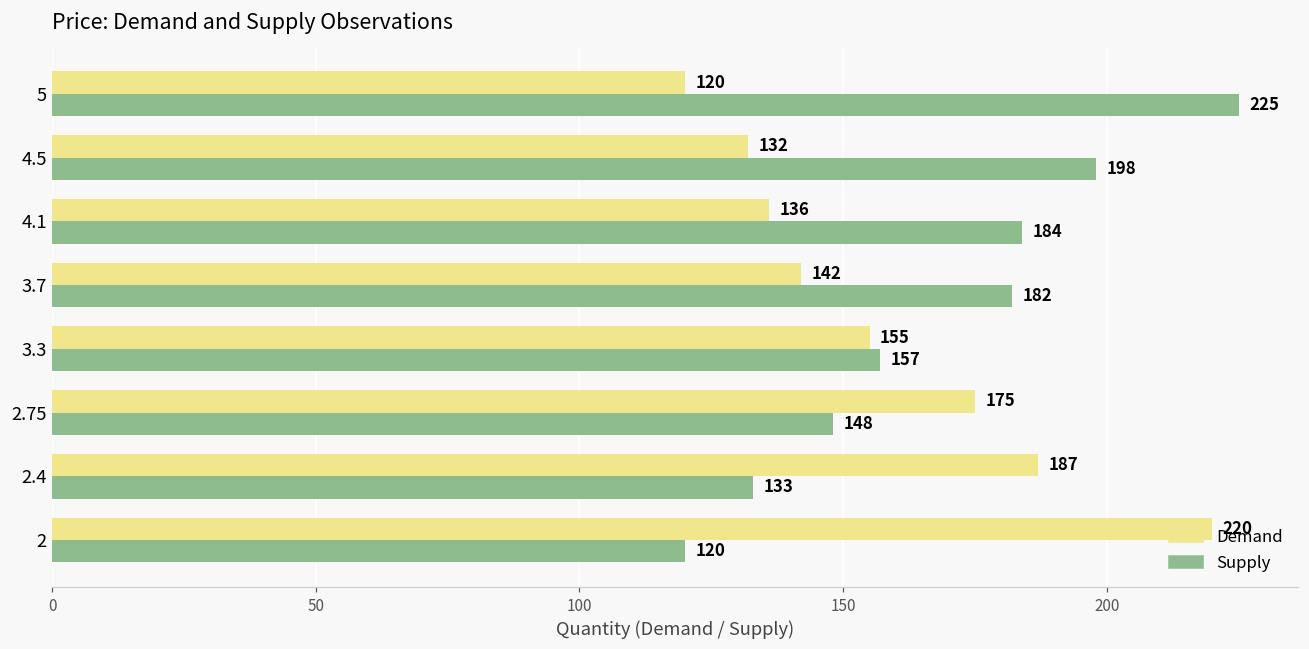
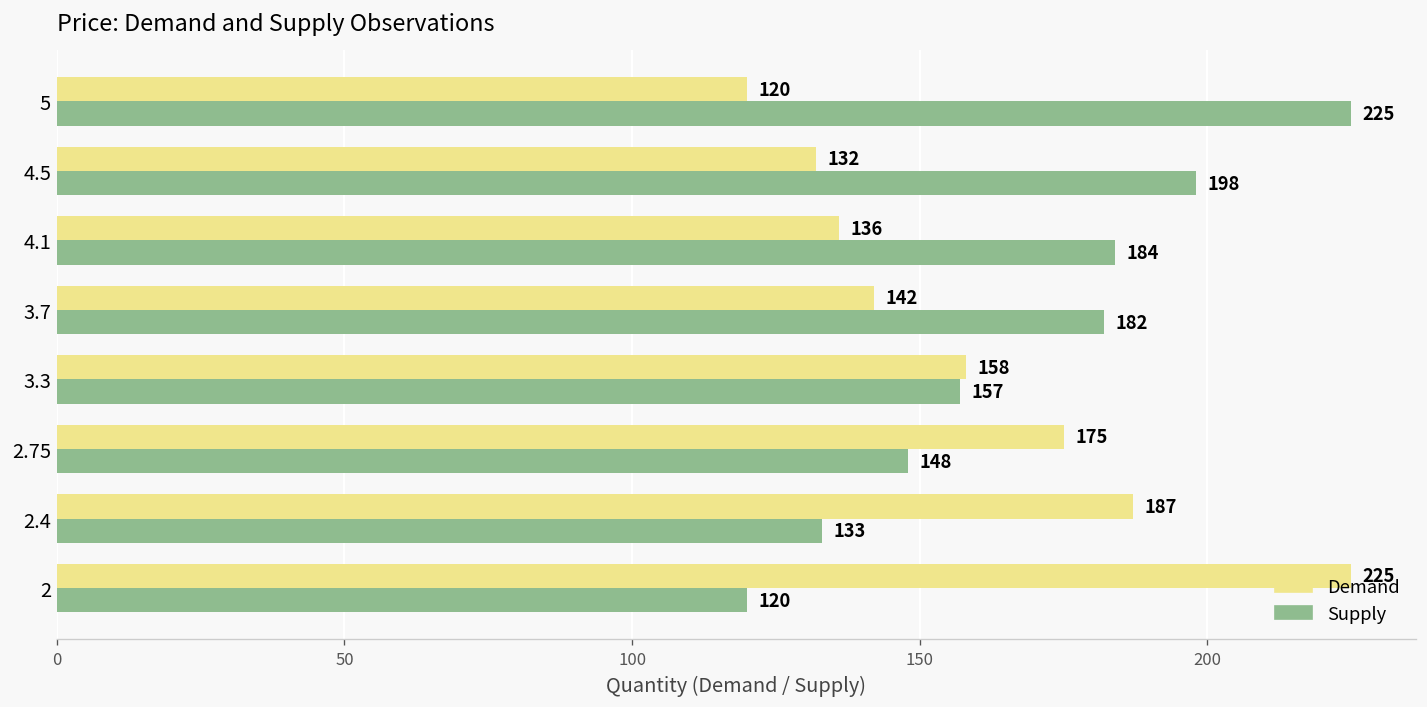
Demand, 3.3: 155 -> 158
Demand, 2: 220 -> 225
